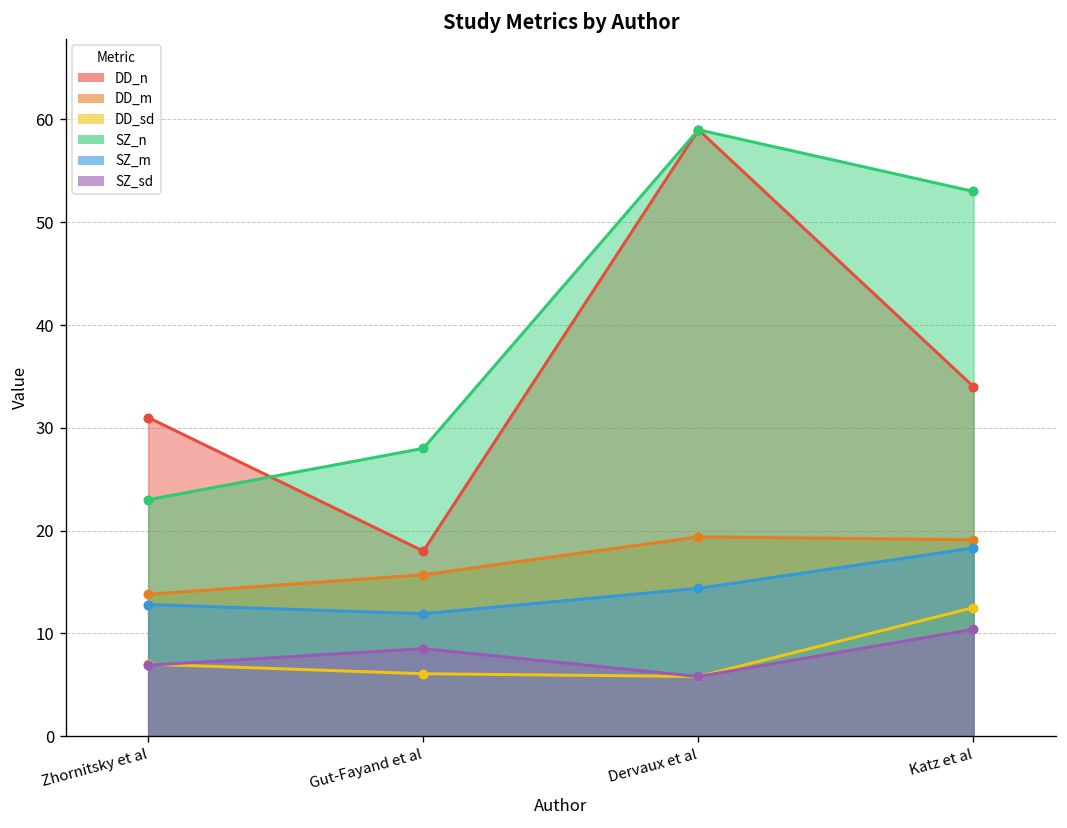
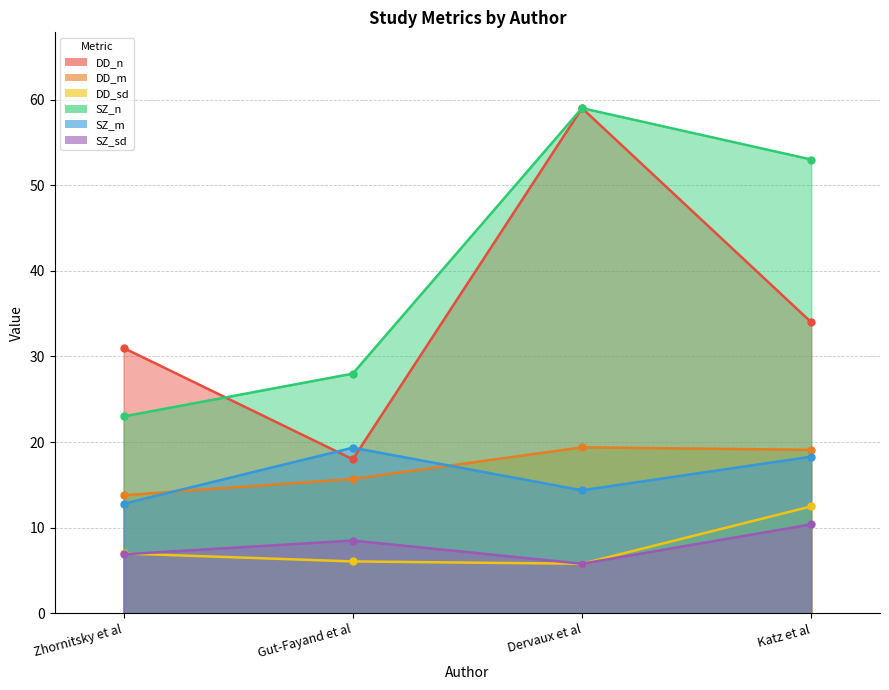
SZ_m, Gut-Fayand et al: 12 -> 19
